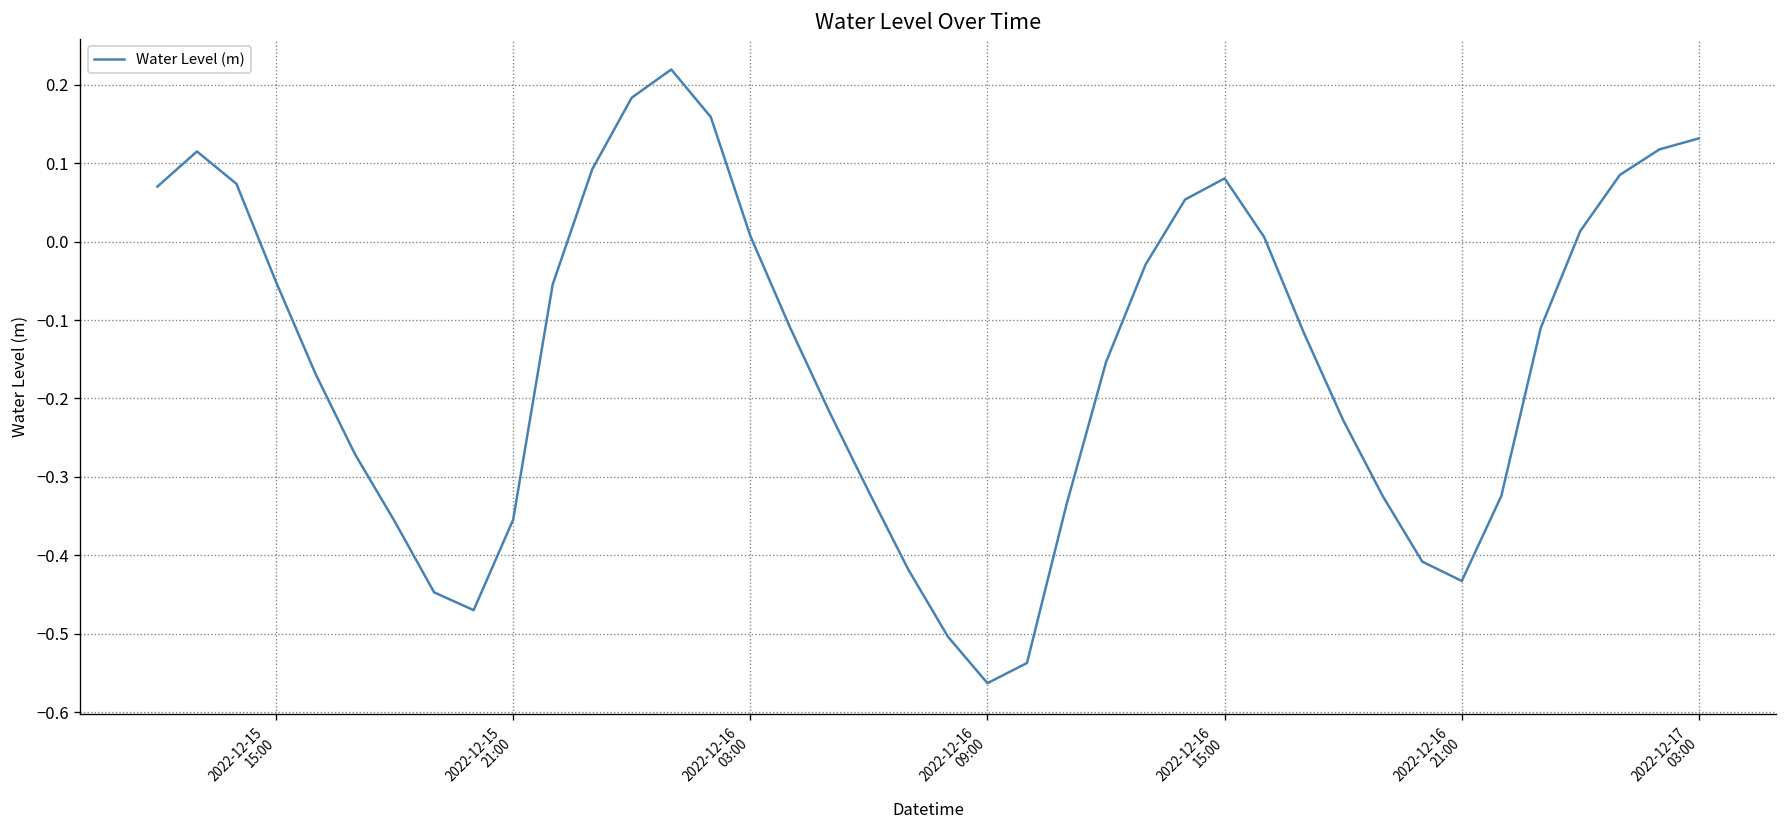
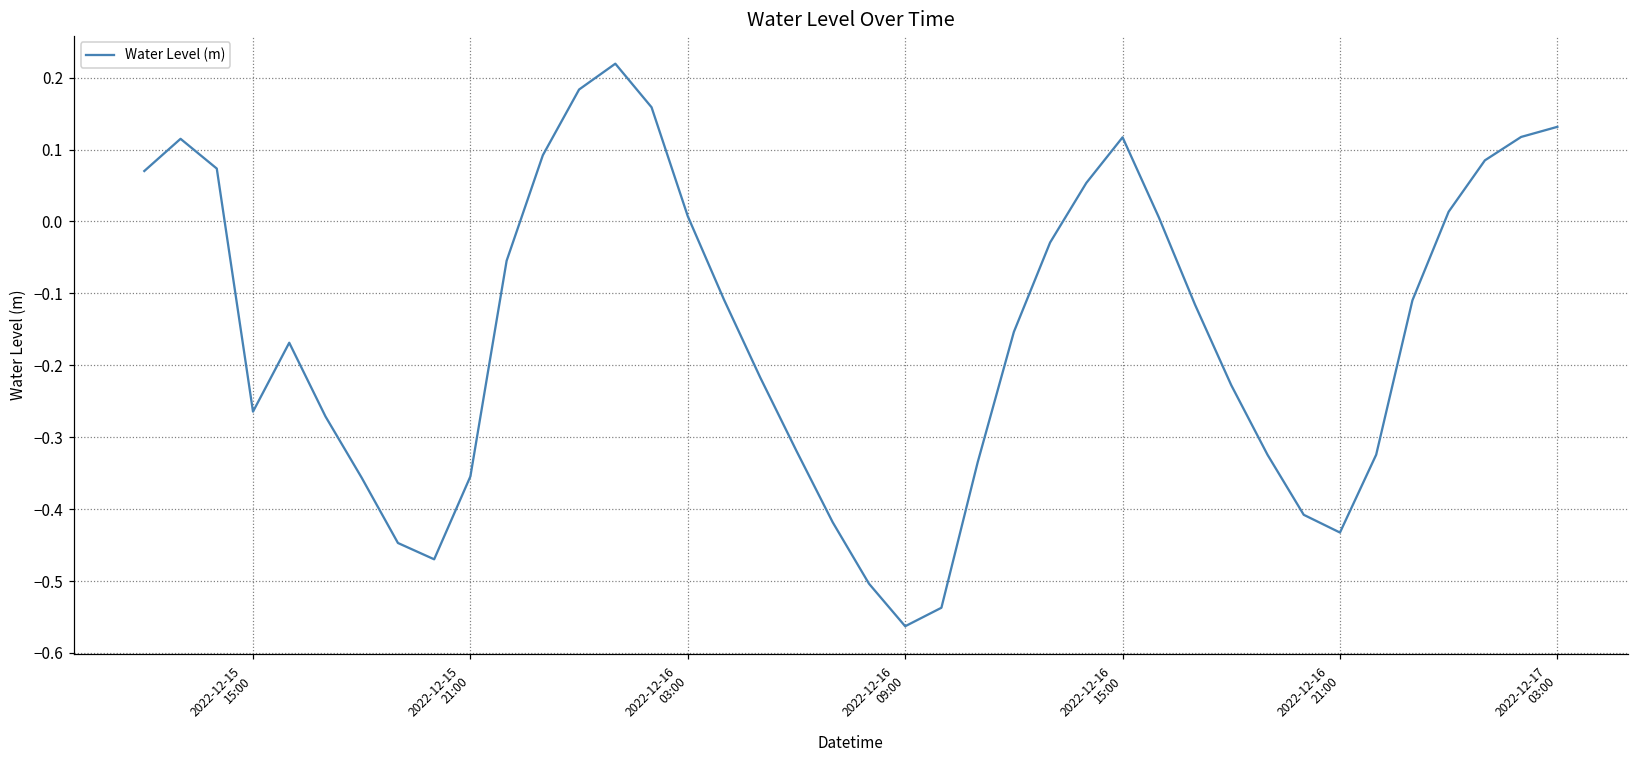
2022-12-15 15:00: -0.05 -> -0.26
2022-12-16 15:00: 0.08 -> 0.12
